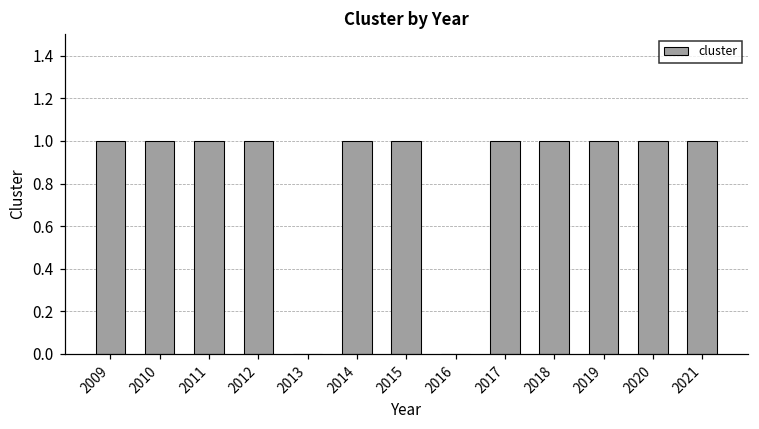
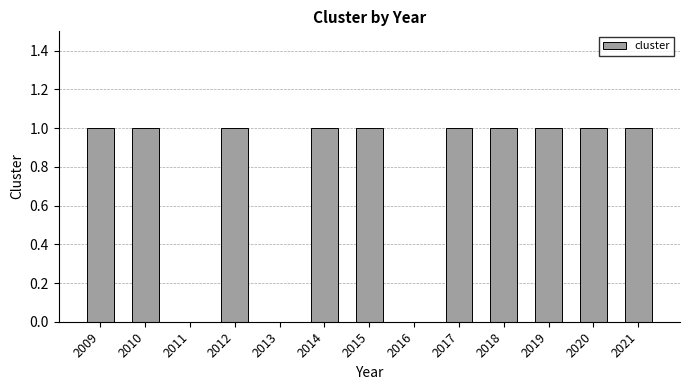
2011: 1 -> 0
